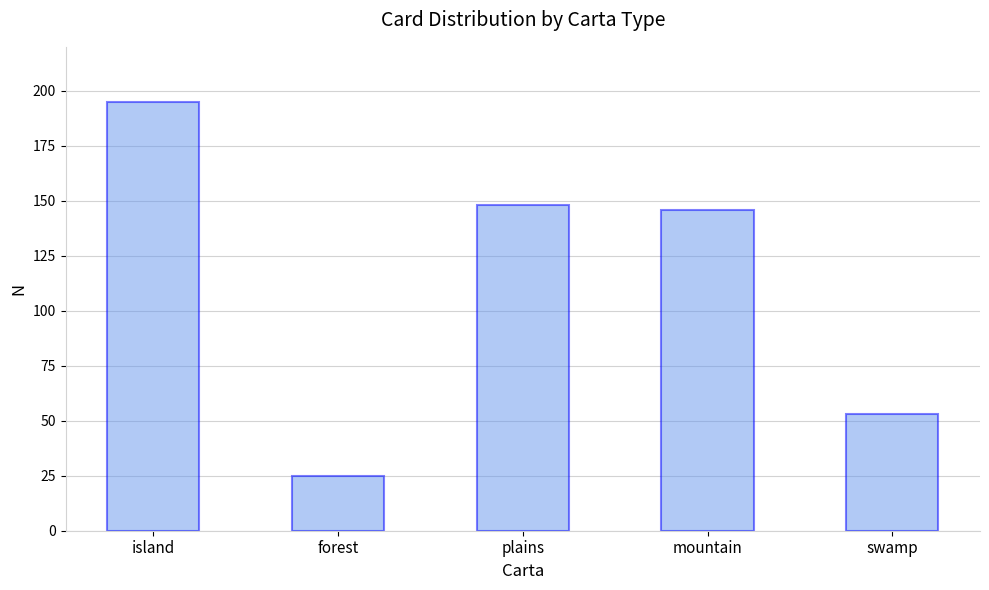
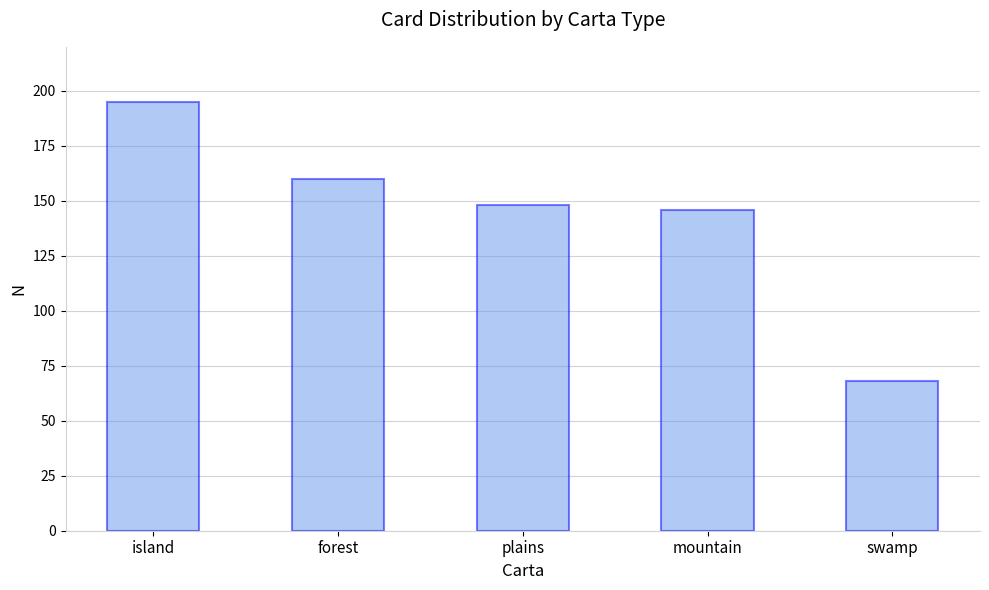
forest: 25 -> 160
swamp: 53 -> 68
